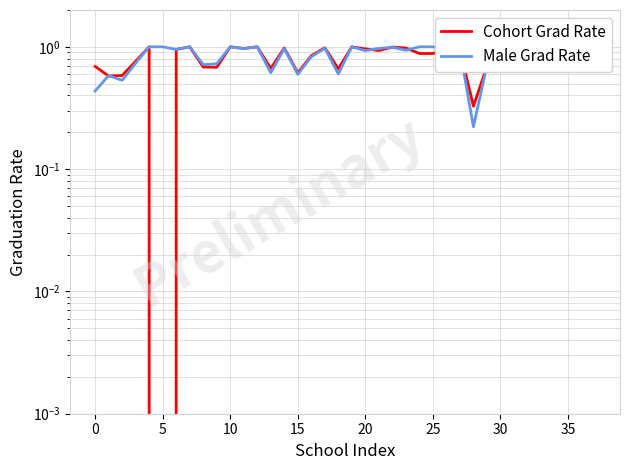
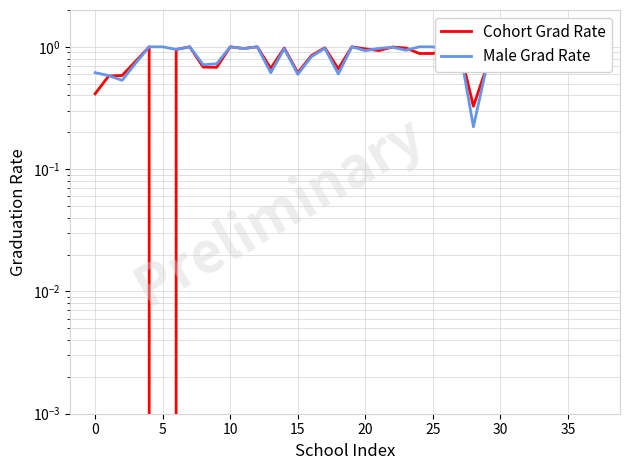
Cohort Grad Rate, 0: 0.7 -> 0.41
Male Grad Rate, 0: 0.44 -> 0.6
